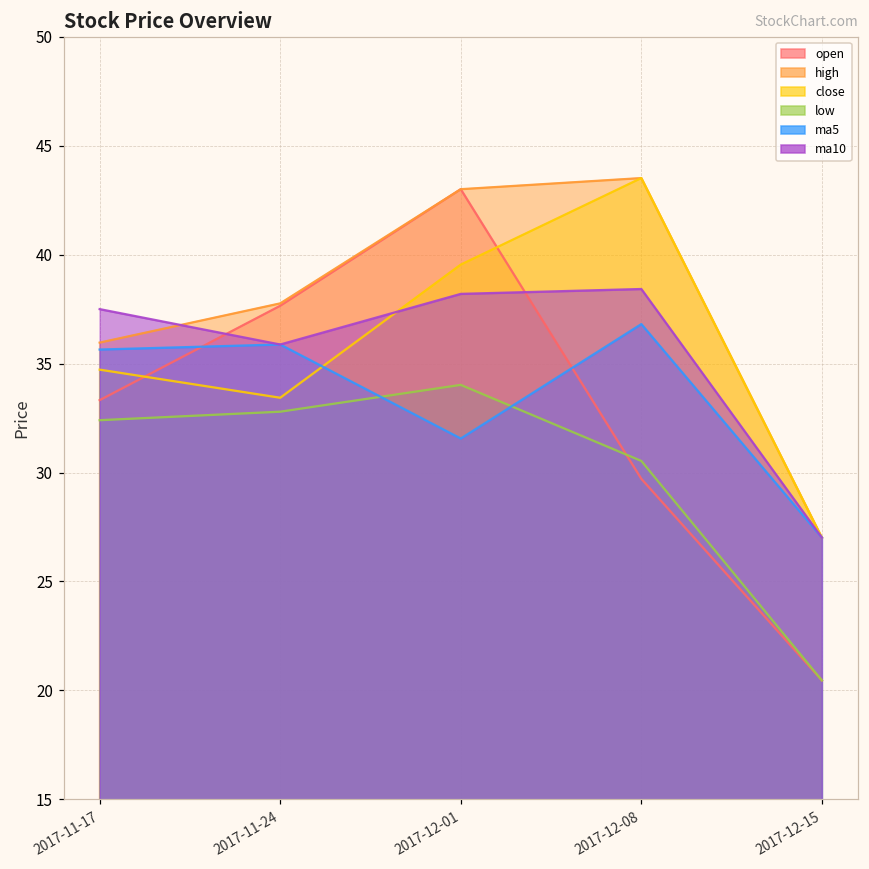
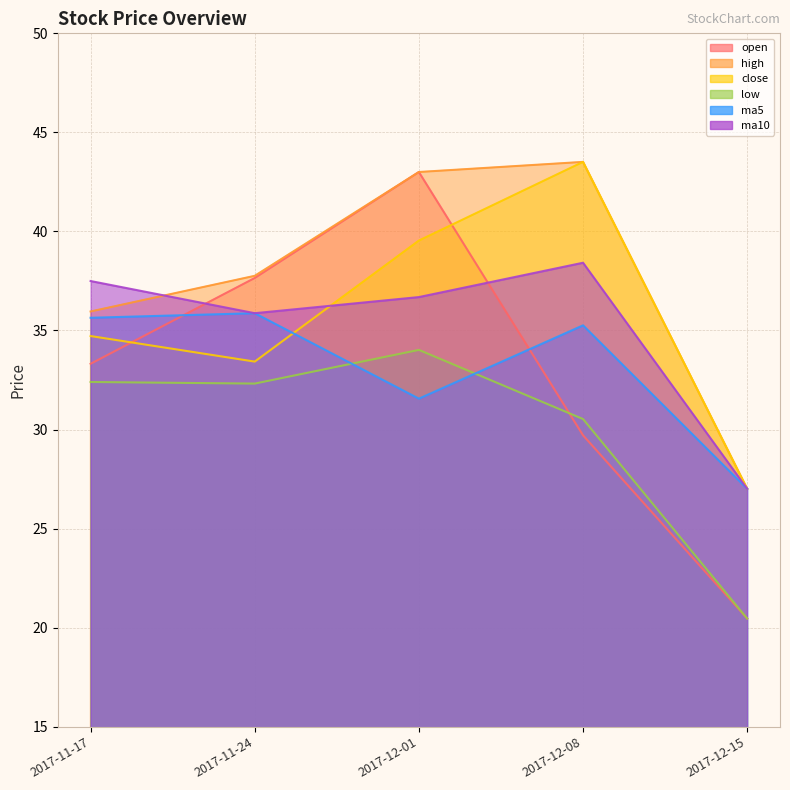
low, 2017-11-24: 32.8 -> 32.3
ma10, 2017-12-01: 38.2 -> 36.7
ma5, 2017-12-08: 36.8 -> 35.3
